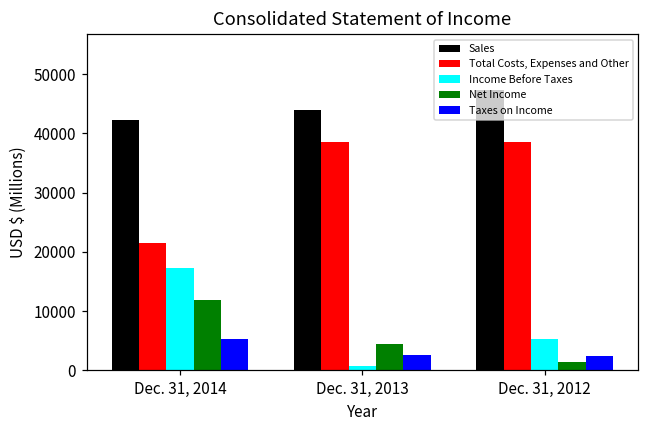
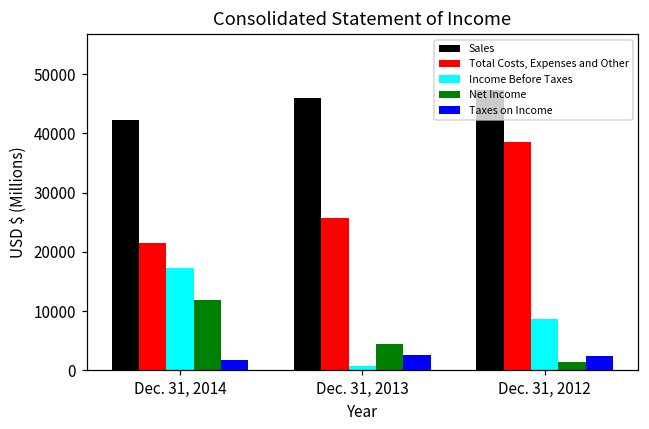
Taxes on Income, Dec. 31, 2014: 5000 -> 2000
Sales, Dec. 31, 2013: 44000 -> 46000
Total Costs, Expenses and Other, Dec. 31, 2013: 38000 -> 26000
Income Before Taxes, Dec. 31, 2012: 5000 -> 9000
